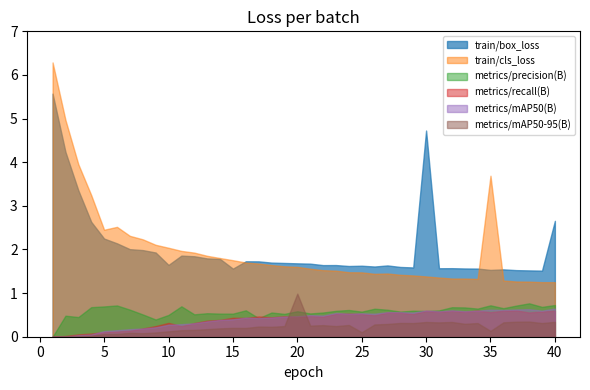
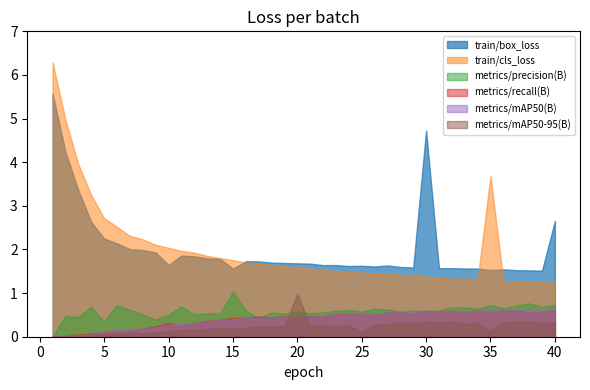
train/cls_loss, 5: 2.5 -> 2.7
metrics/precision(B), 5: 0.7 -> 0.3
metrics/precision(B), 15: 0.5 -> 1.0
